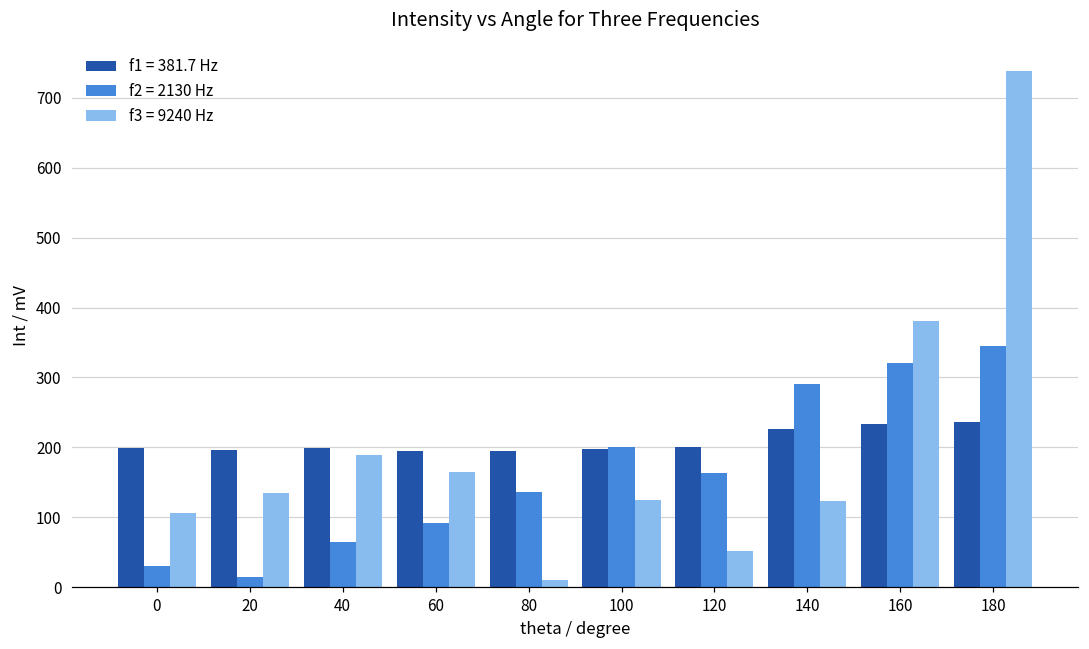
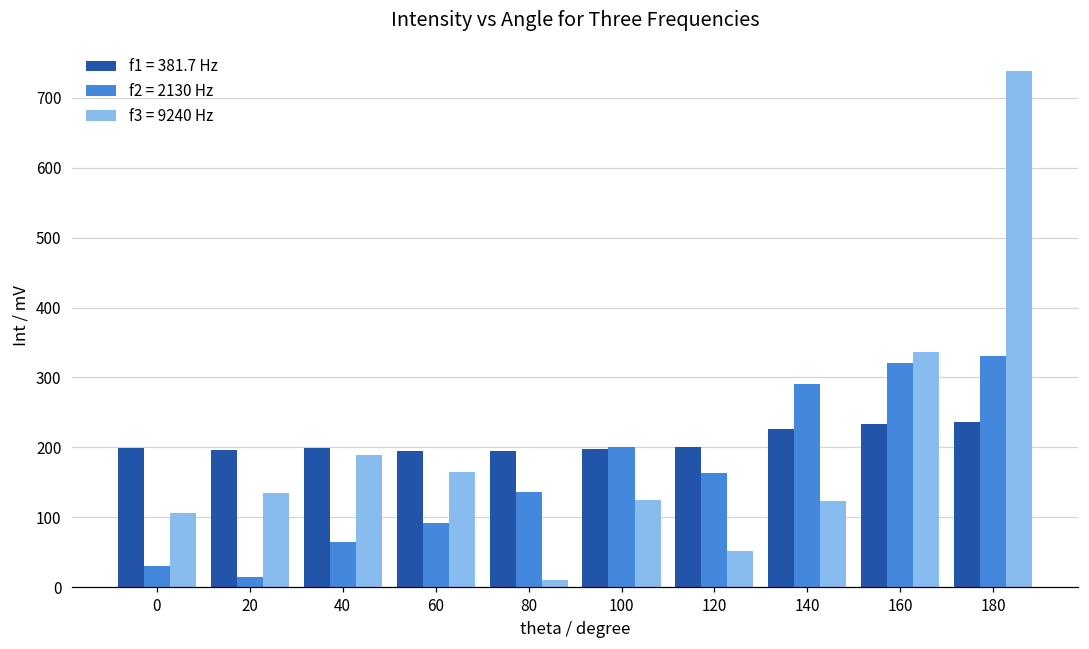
f3 = 9240 Hz, 160: 380 -> 340
f2 = 2130 Hz, 180: 340 -> 330
